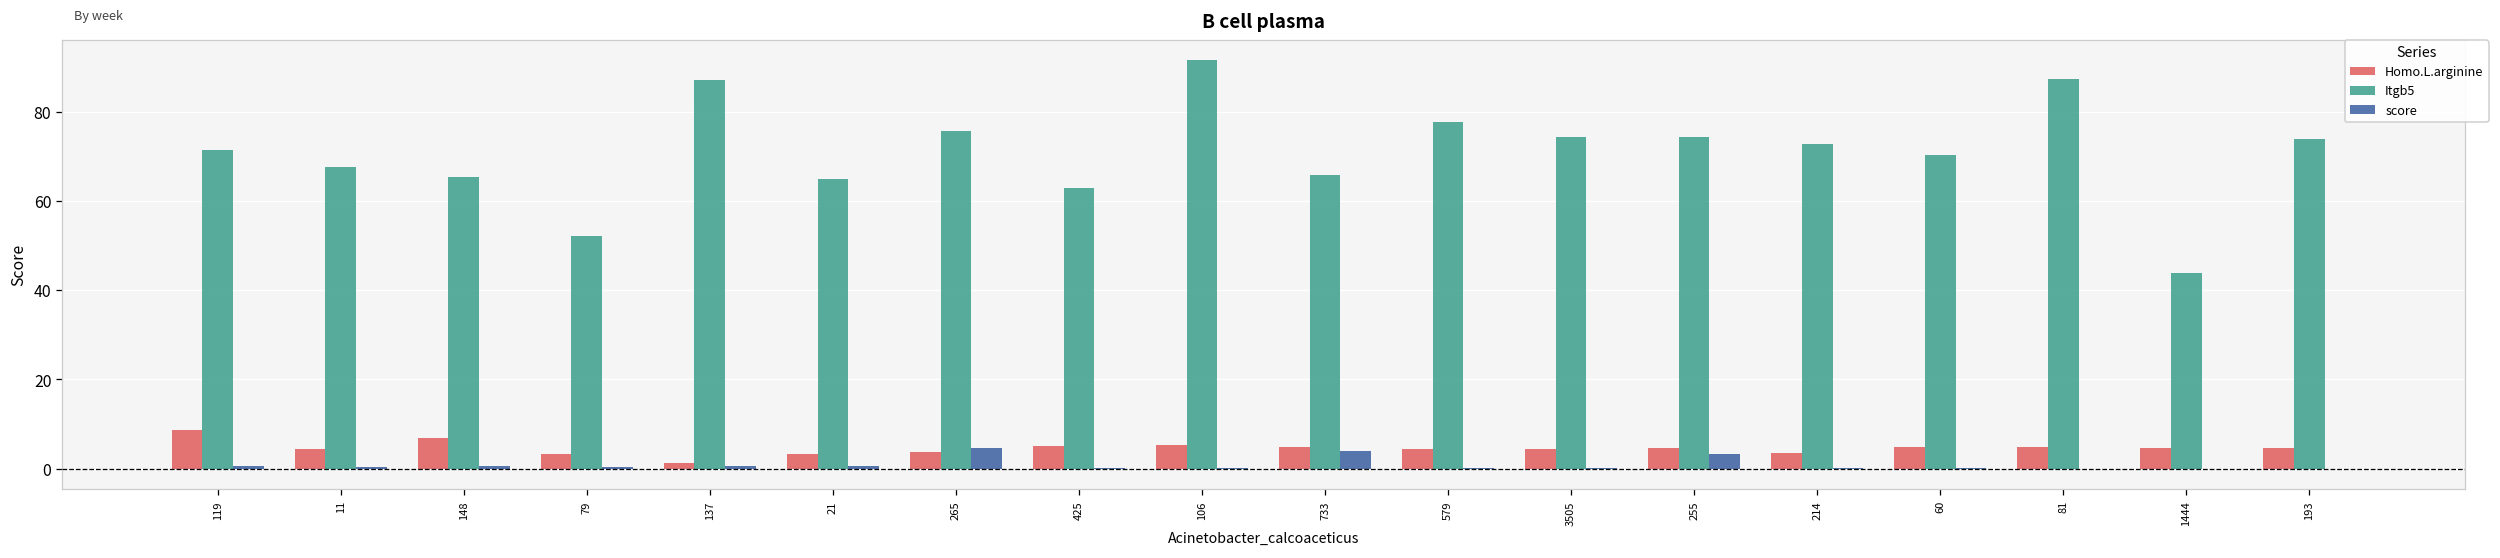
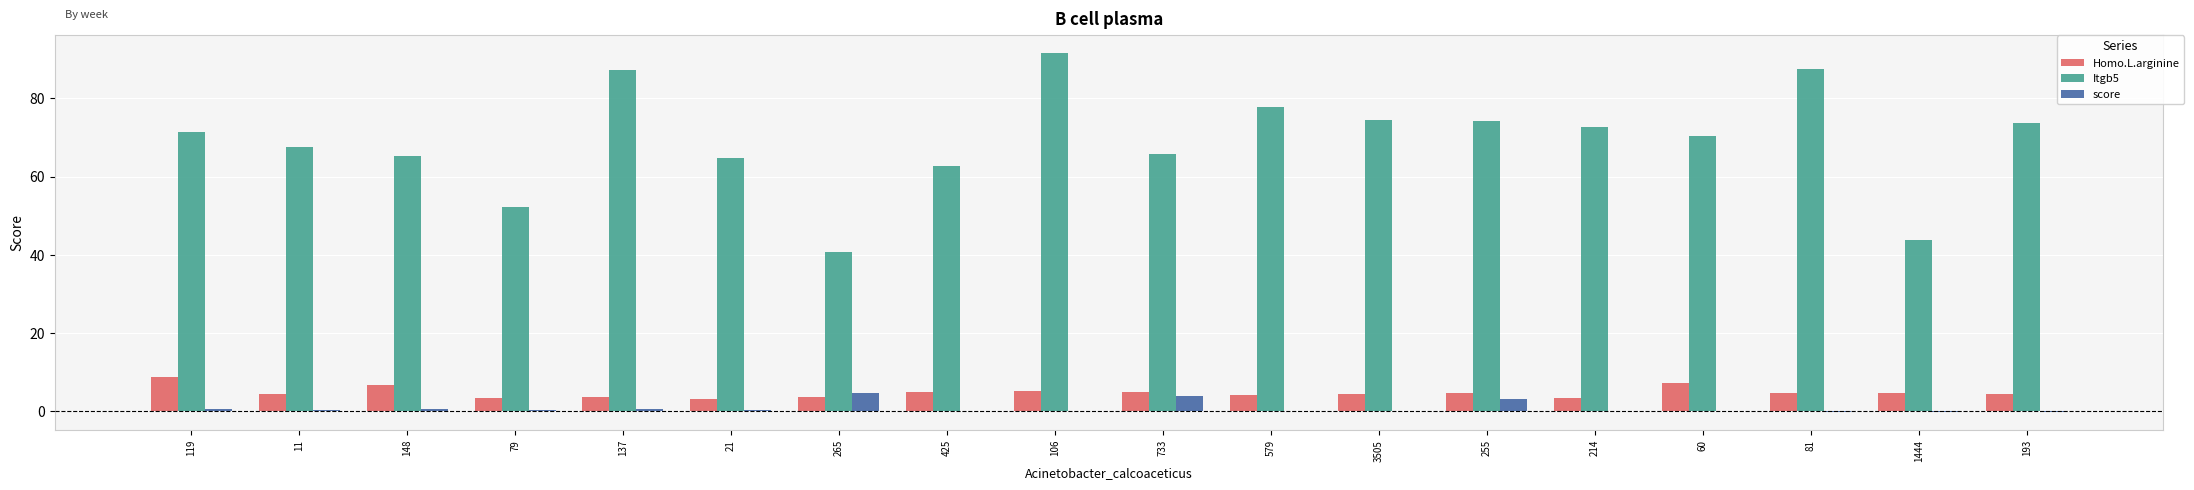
Homo.L.arginine, 137: 1 -> 4
Itgb5, 265: 76 -> 41
Homo.L.arginine, 60: 5 -> 7
